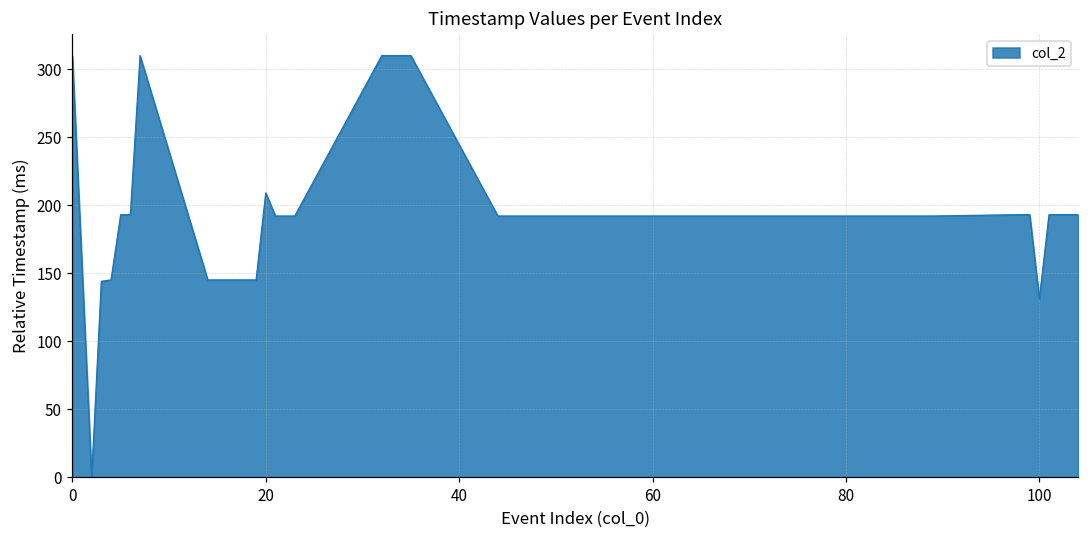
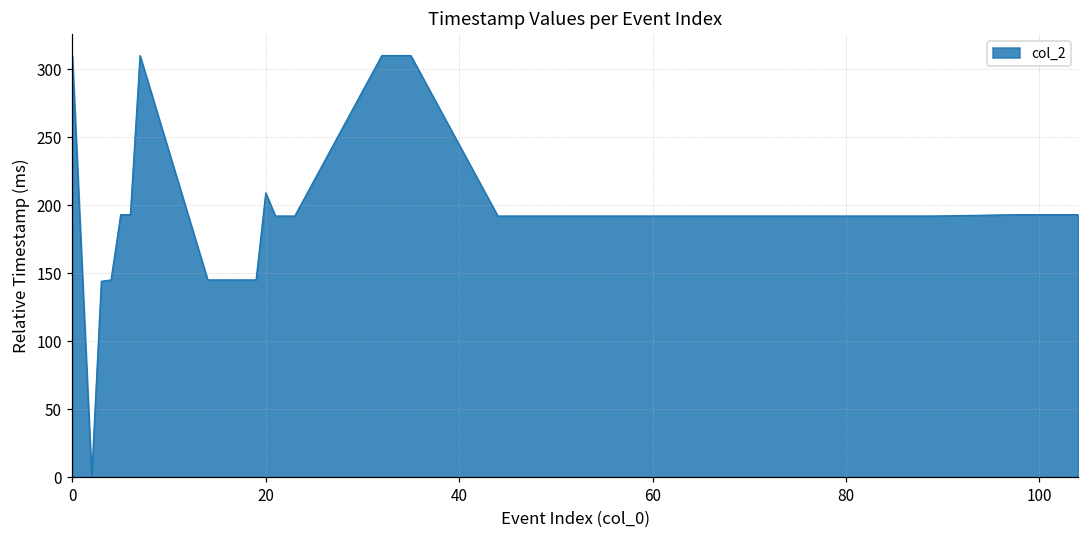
100: 131 -> 193
